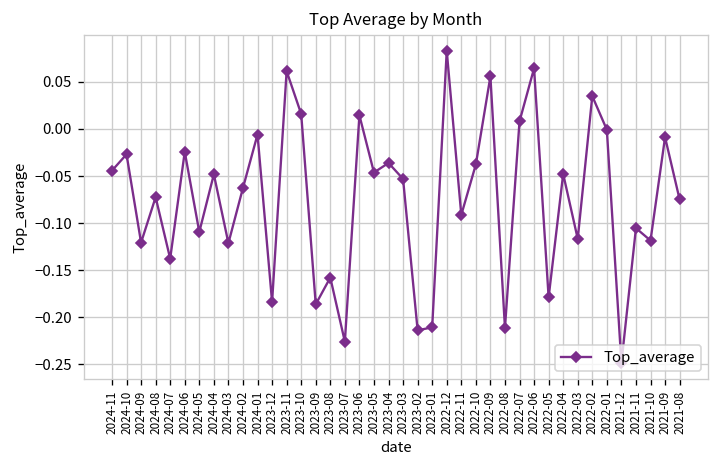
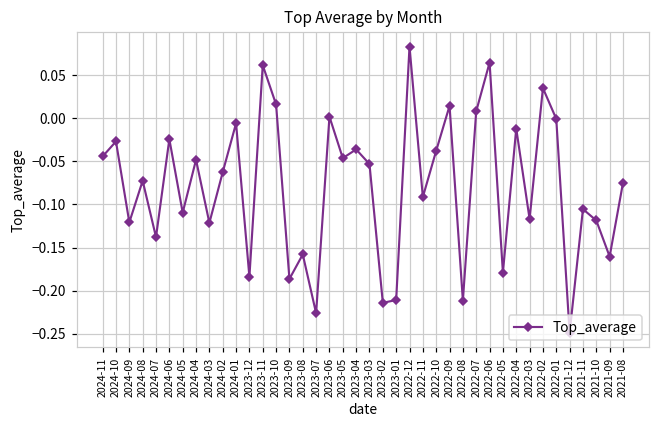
2023-06: 0.01 -> 0.00
2022-09: 0.06 -> 0.01
2022-04: -0.05 -> -0.01
2021-09: -0.01 -> -0.16
